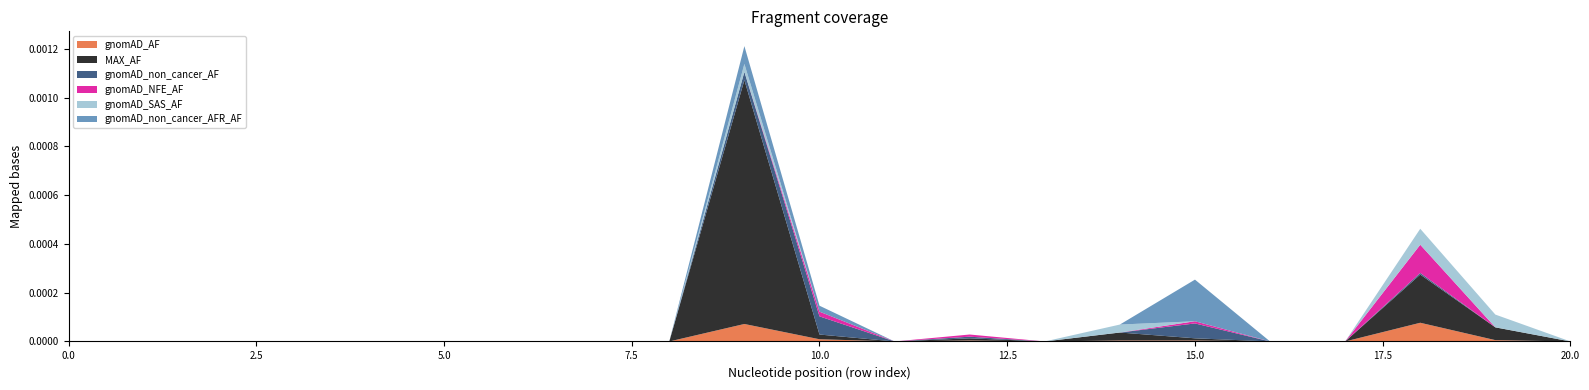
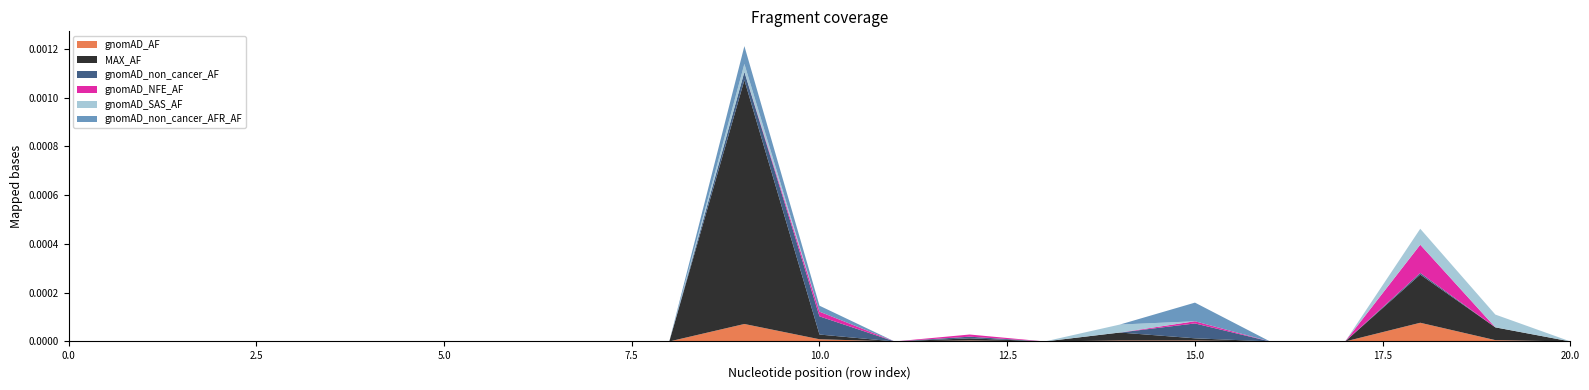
gnomAD_non_cancer_AFR_AF, 15.0: 0.00017 -> 0.00008
